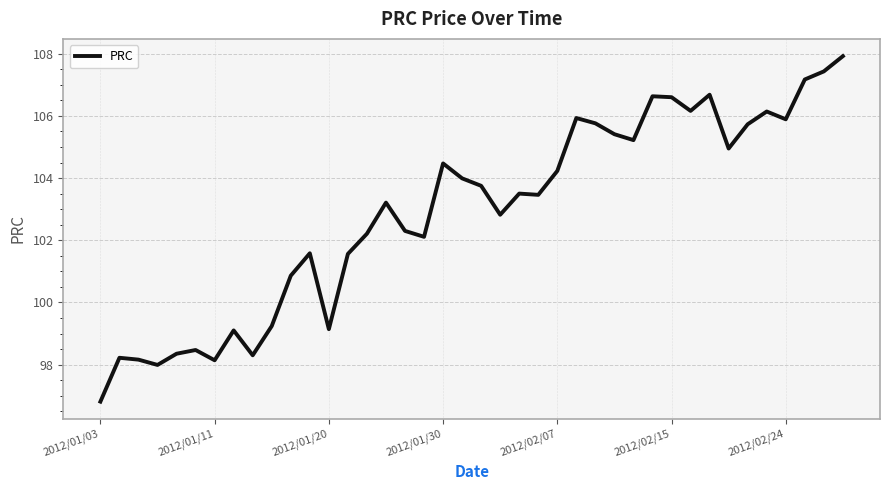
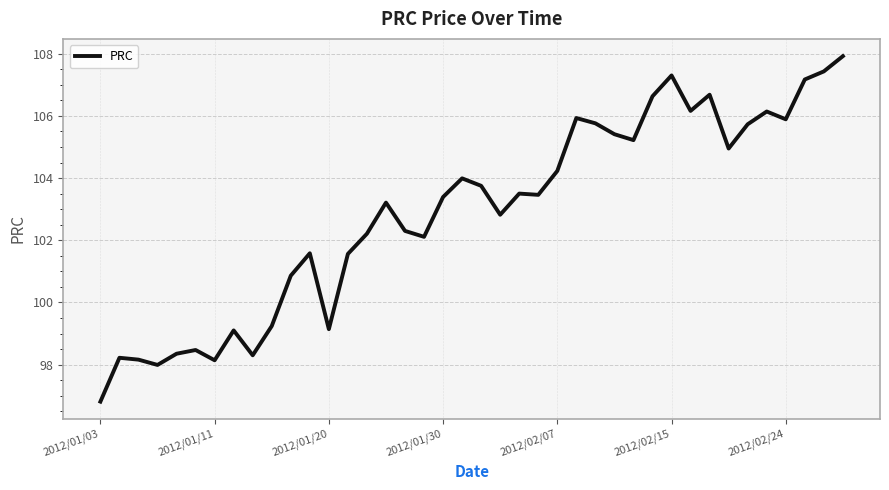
2012/01/30: 104.5 -> 103.4
2012/02/15: 106.6 -> 107.3
